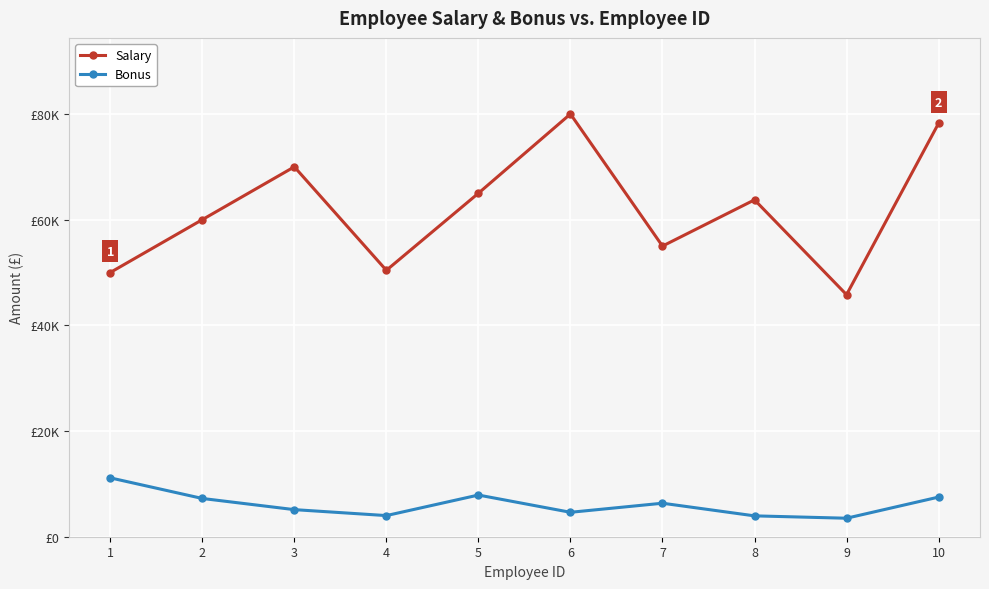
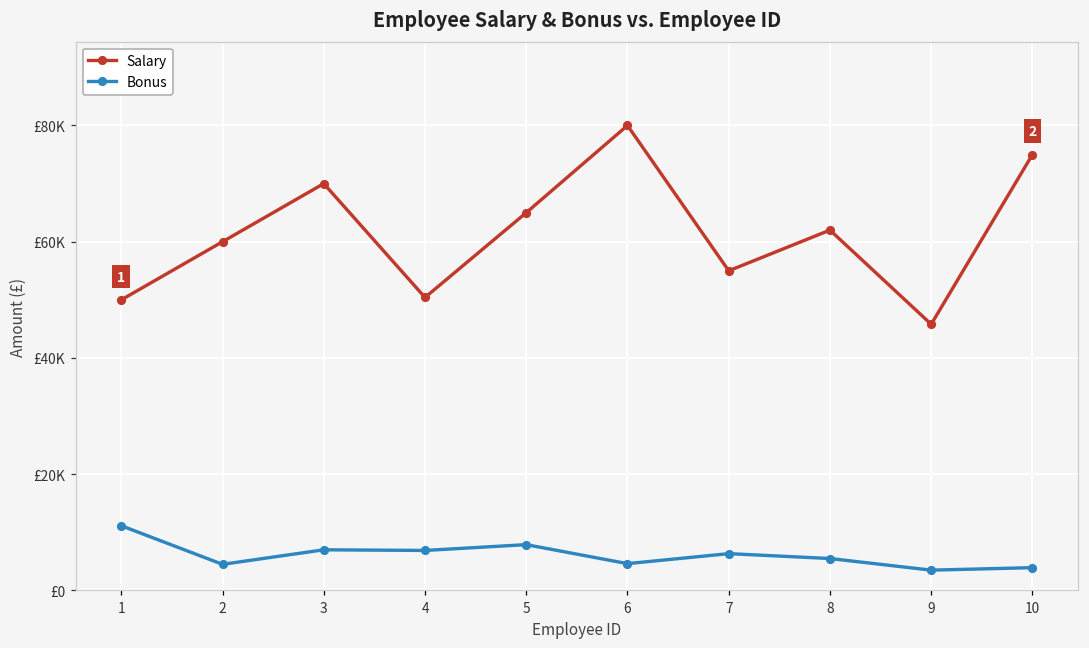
Bonus, 2: £7000 -> £5000
Bonus, 3: £5000 -> £7000
Bonus, 4: £4000 -> £7000
Salary, 8: £64000 -> £62000
Bonus, 8: £4000 -> £6000
Salary, 10: £78000 -> £75000
Bonus, 10: £8000 -> £4000
